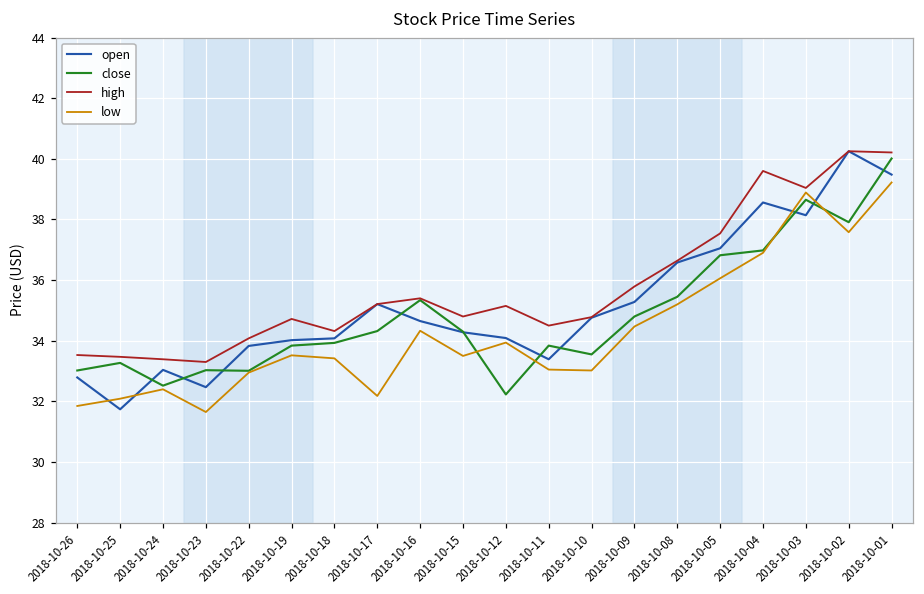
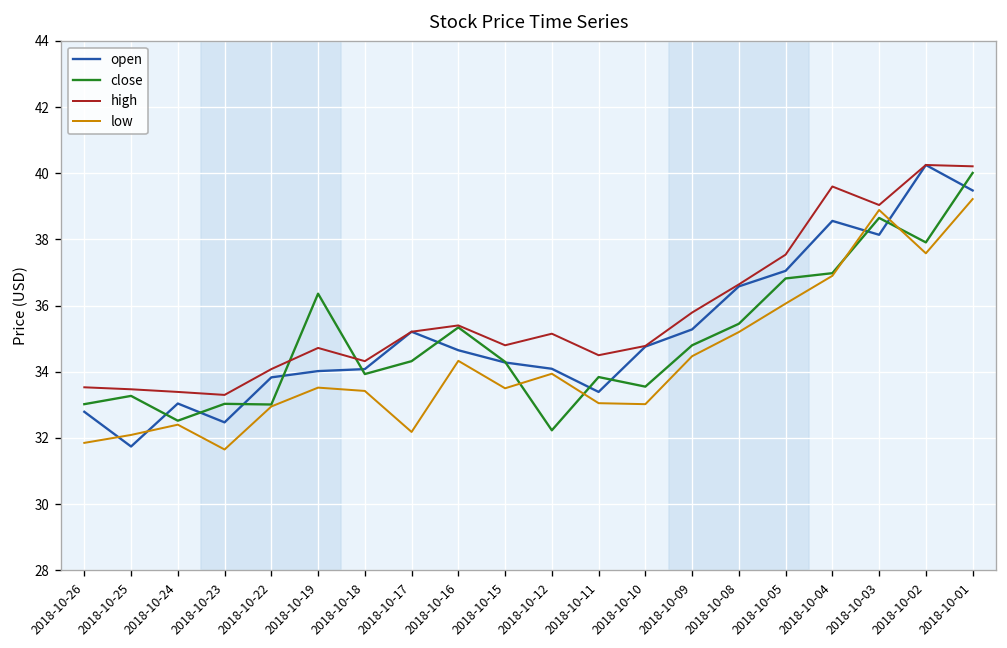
close, 2018-10-19: 33.8 -> 36.4
